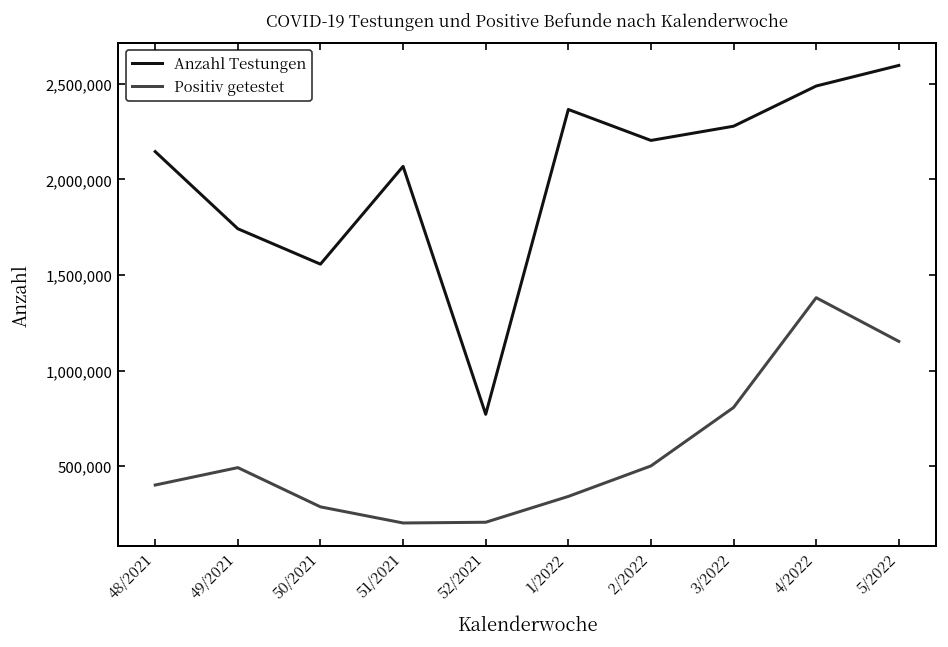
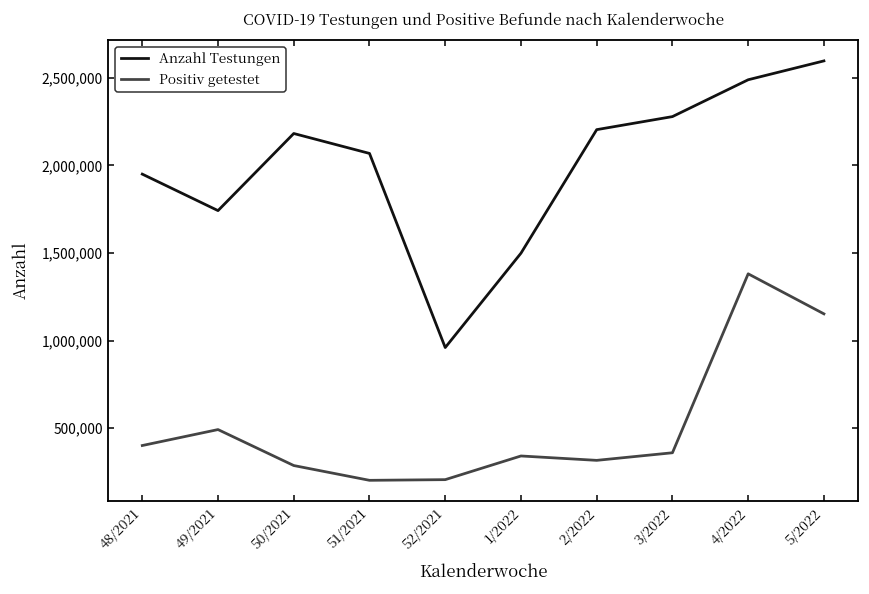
Anzahl Testungen, 48/2021: 2,150,000 -> 1,950,000
Anzahl Testungen, 50/2021: 1,560,000 -> 2,180,000
Anzahl Testungen, 52/2021: 770,000 -> 960,000
Anzahl Testungen, 1/2022: 2,370,000 -> 1,500,000
Positiv getestet, 2/2022: 500,000 -> 320,000
Positiv getestet, 3/2022: 810,000 -> 360,000
